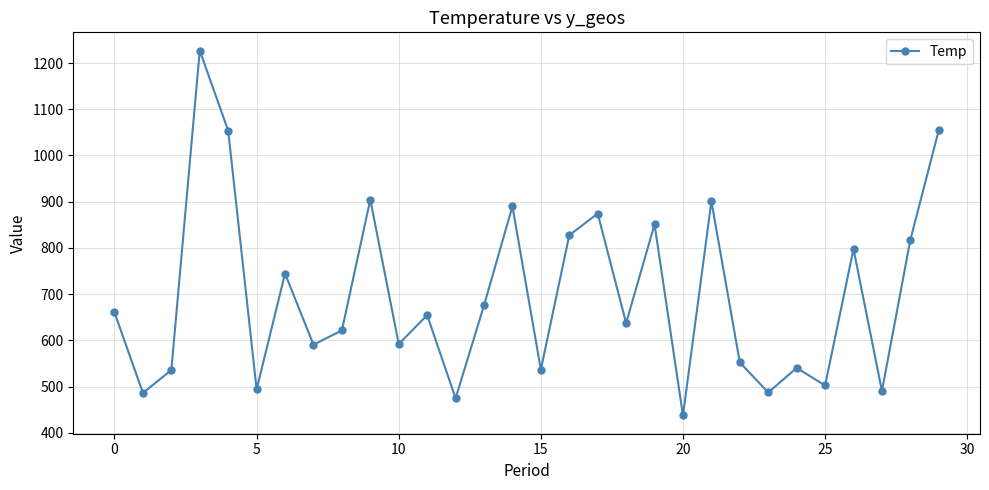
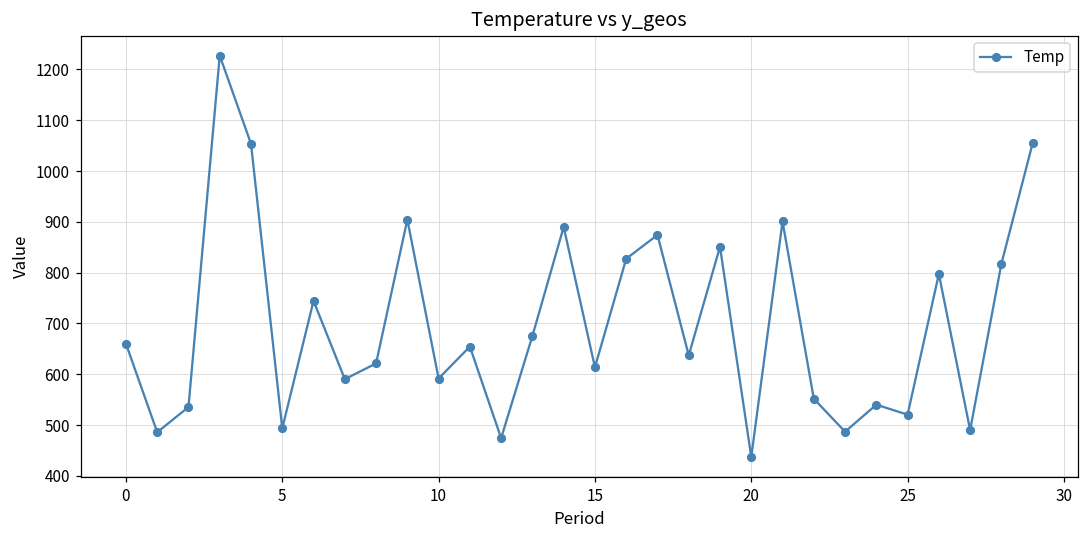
15: 540 -> 610
25: 500 -> 520
